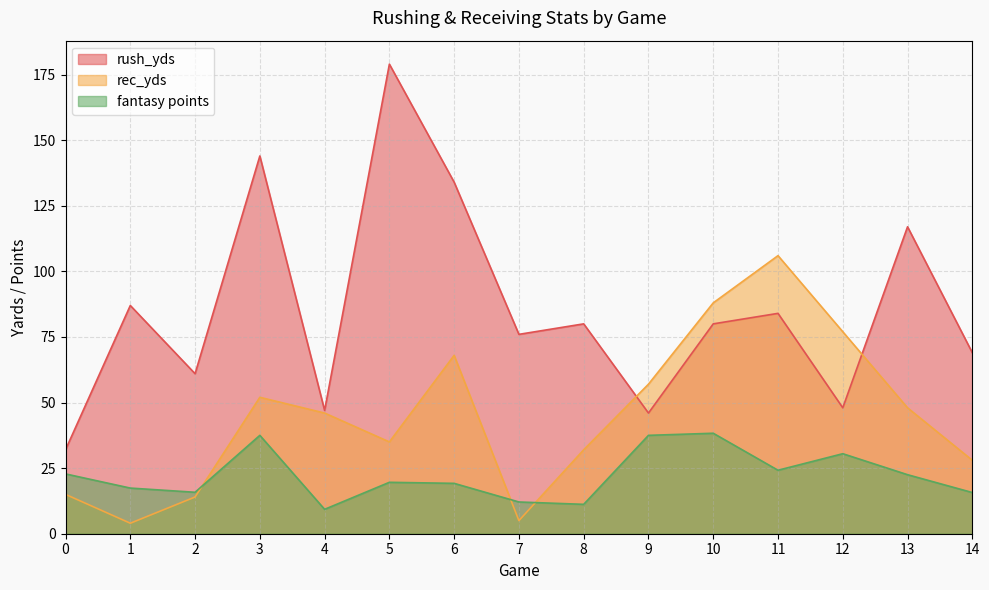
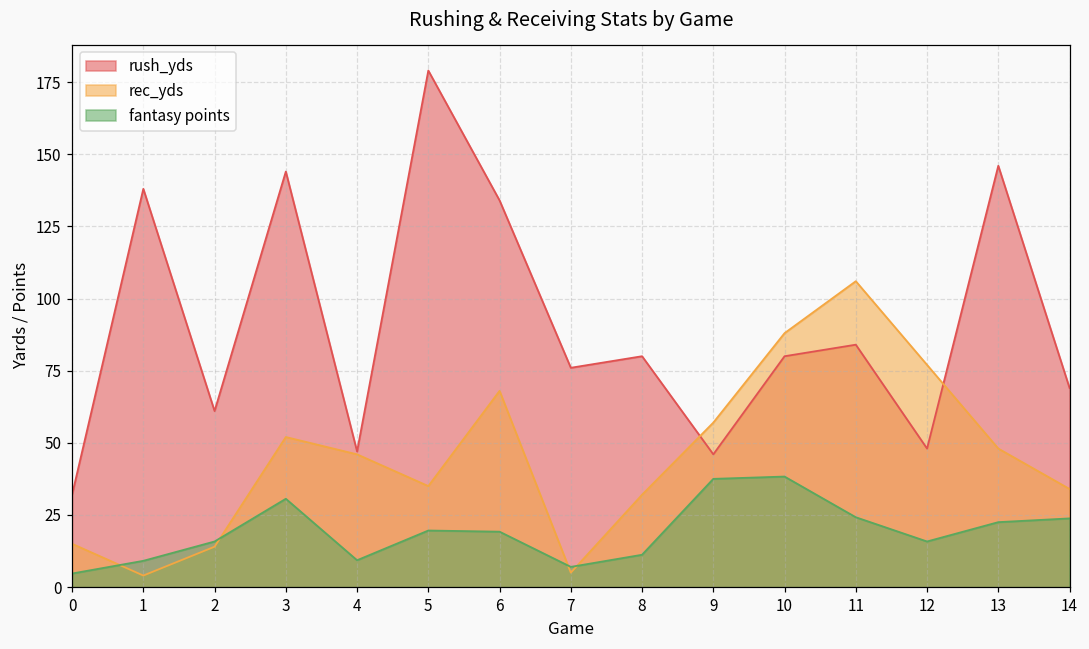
fantasy points, 0: 23 -> 5
rush_yds, 1: 87 -> 138
fantasy points, 1: 17 -> 9
fantasy points, 3: 38 -> 31
fantasy points, 7: 12 -> 7
fantasy points, 12: 31 -> 16
rush_yds, 13: 117 -> 146
rec_yds, 14: 28 -> 34
fantasy points, 14: 16 -> 24
